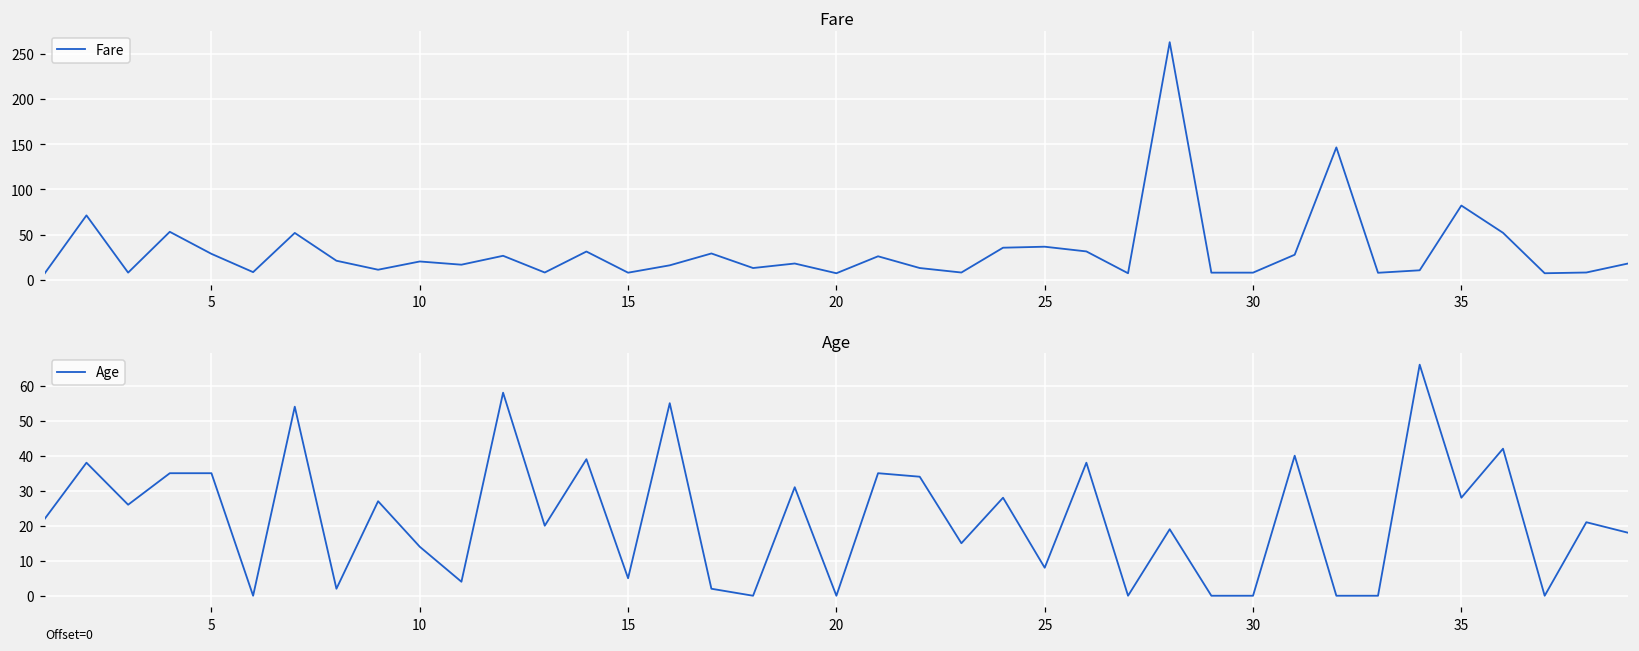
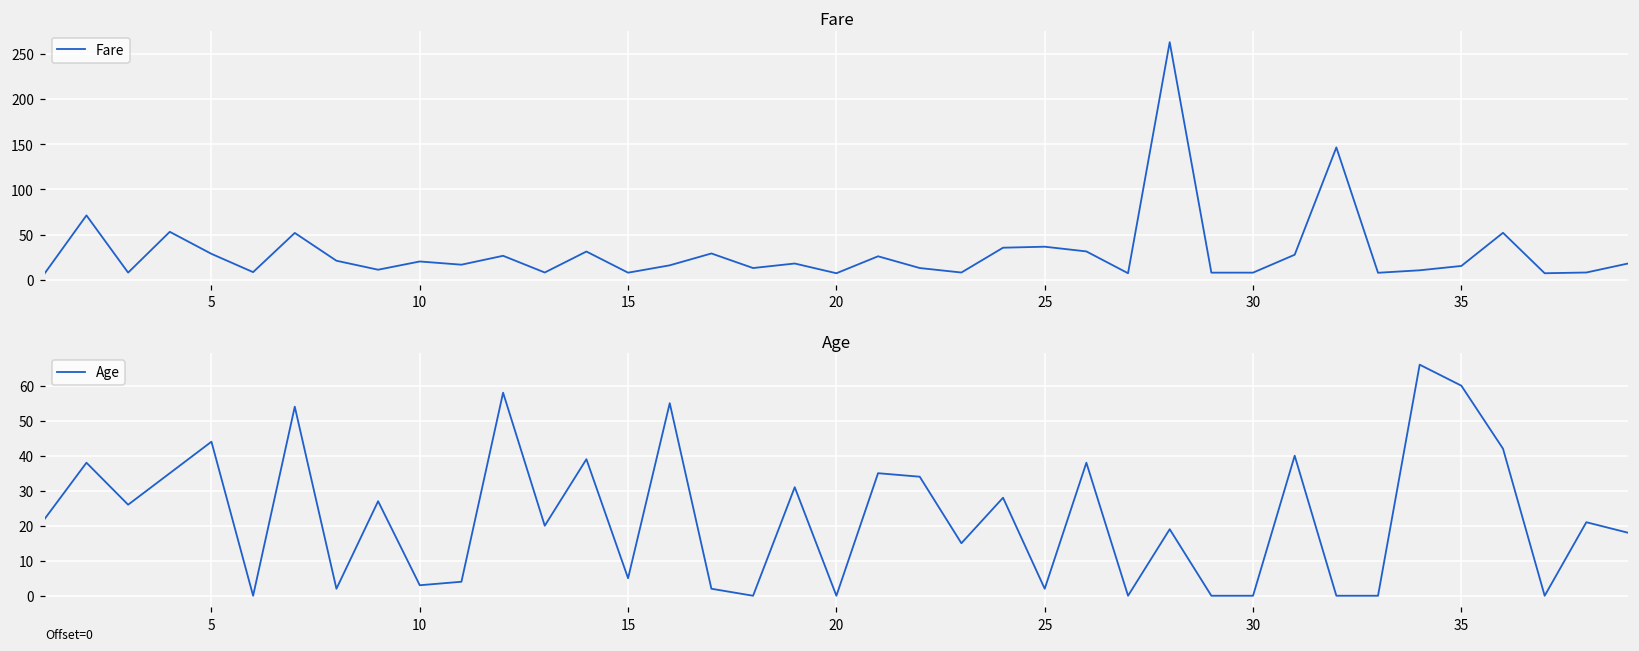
Fare, 35: 80 -> 20
Age, 5: 35 -> 44
Age, 10: 14 -> 3
Age, 25: 8 -> 2
Age, 35: 28 -> 60
